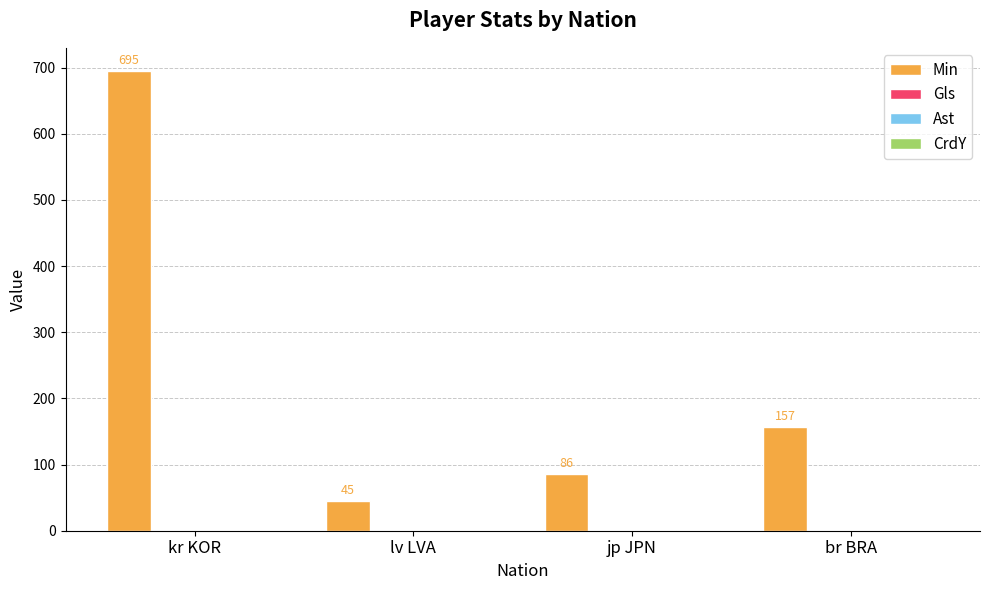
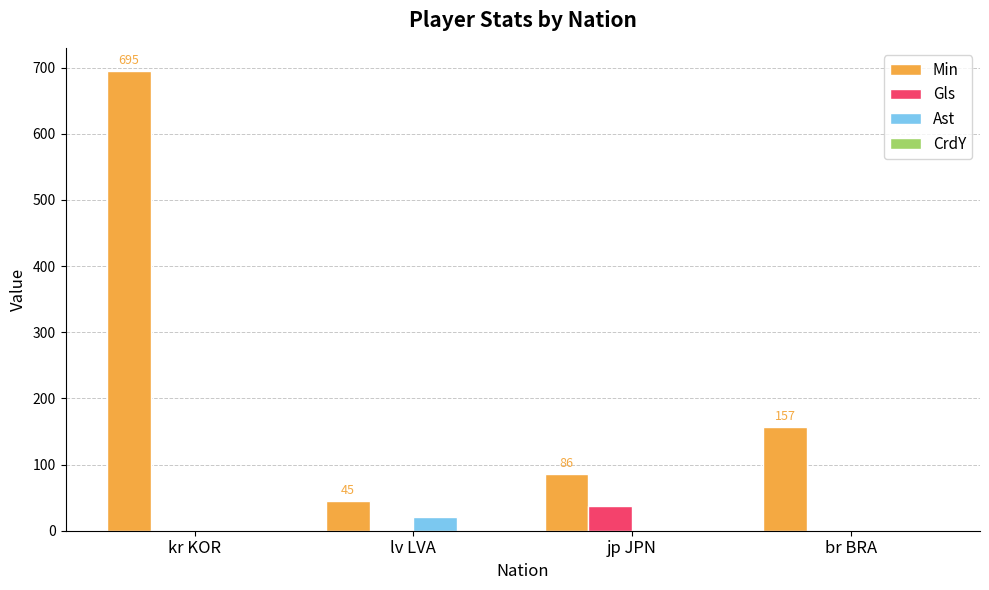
Ast, lv LVA: 0 -> 20
Gls, jp JPN: 0 -> 40
